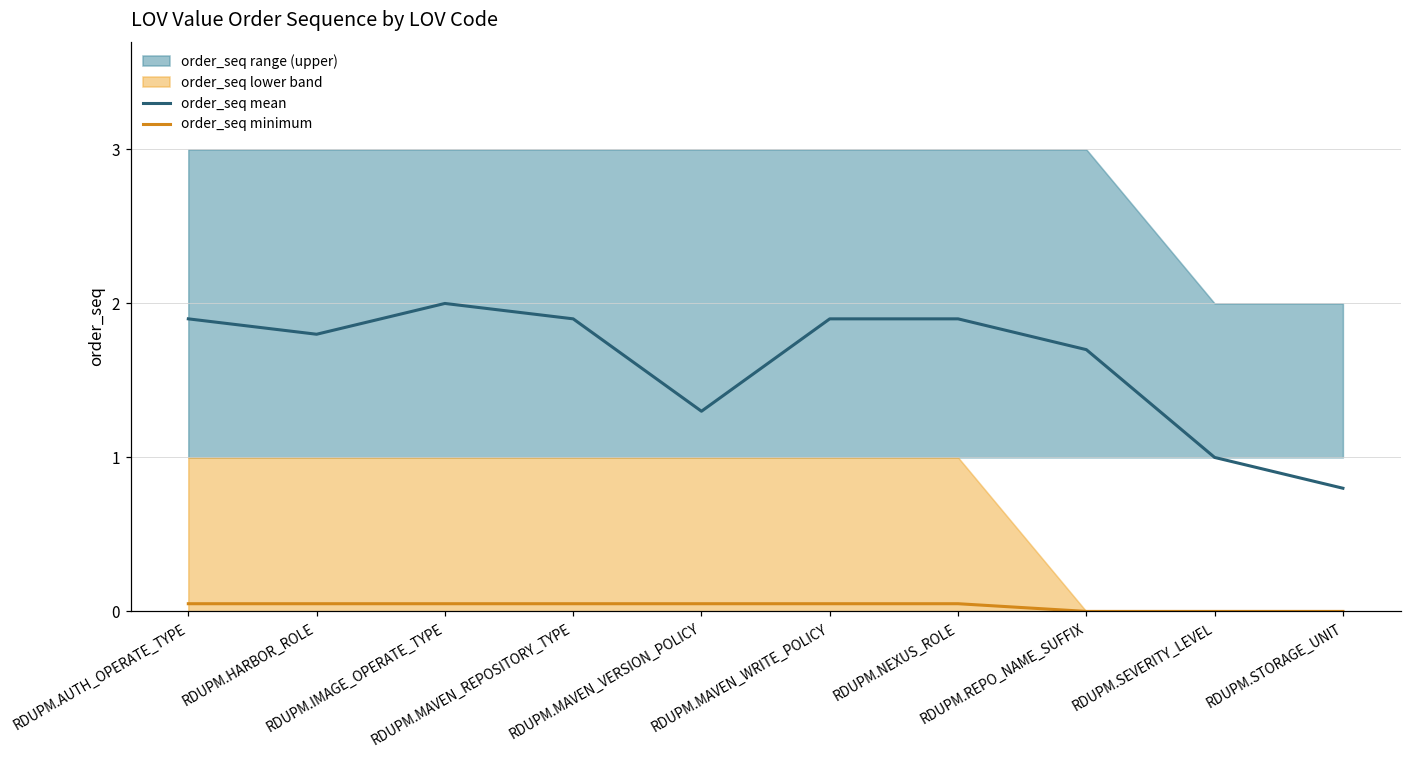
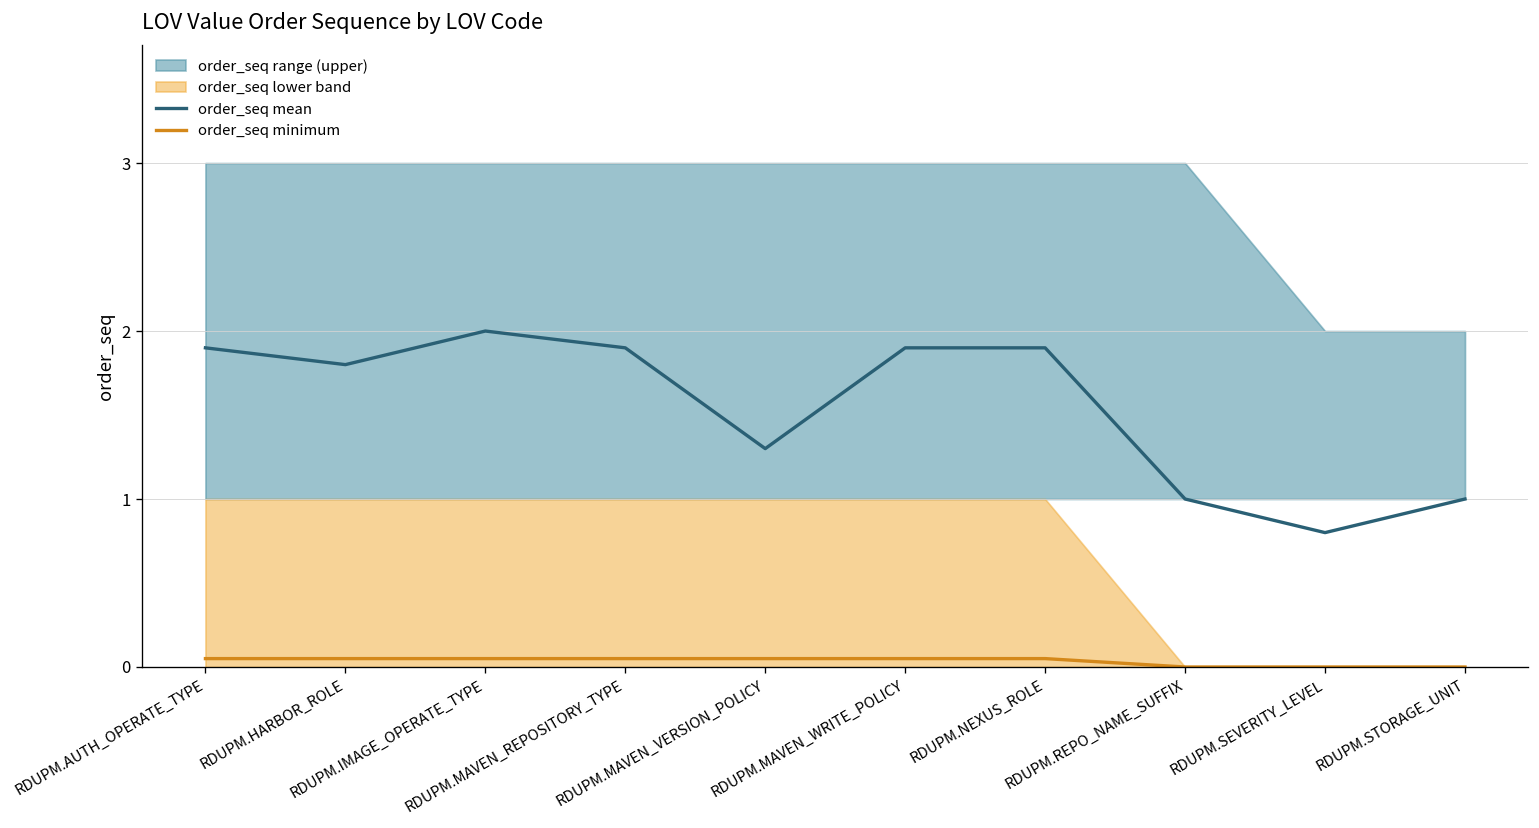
order_seq mean, RDUPM.REPO_NAME_SUFFIX: 1.7 -> 1.0
order_seq mean, RDUPM.SEVERITY_LEVEL: 1.0 -> 0.8
order_seq mean, RDUPM.STORAGE_UNIT: 0.8 -> 1.0
